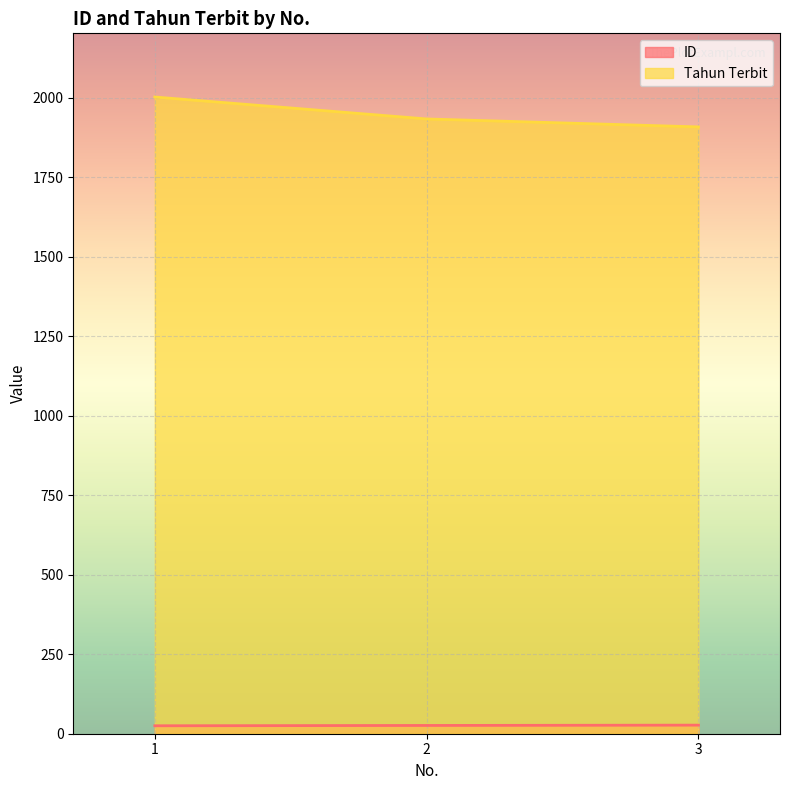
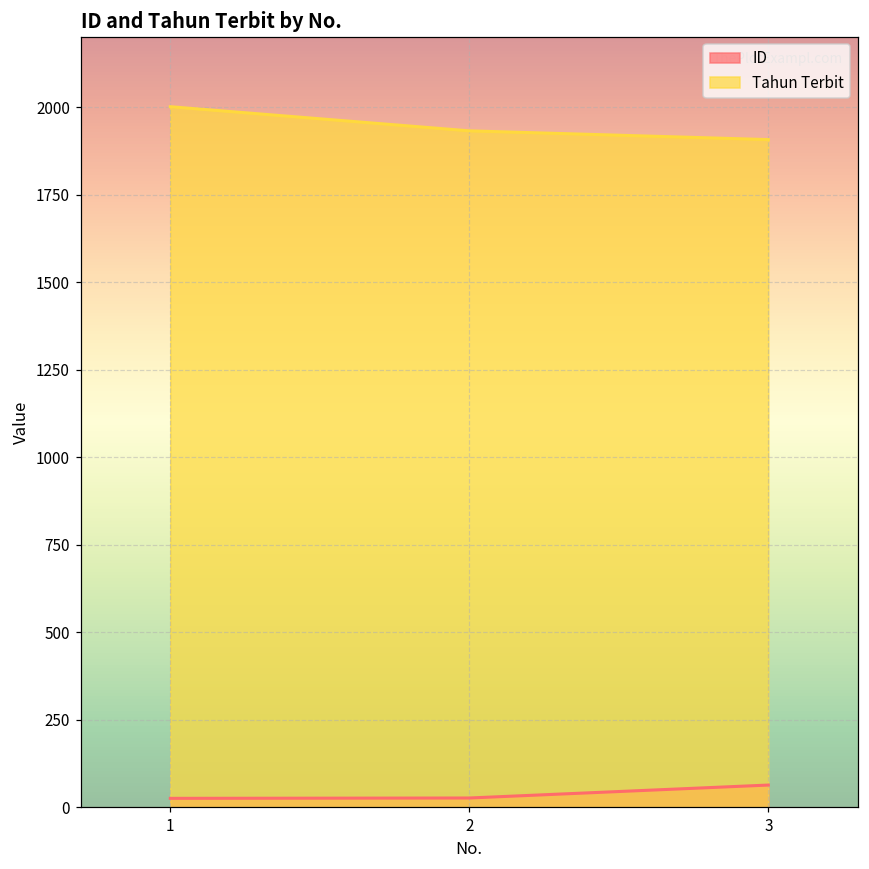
ID, 3: 30 -> 60
